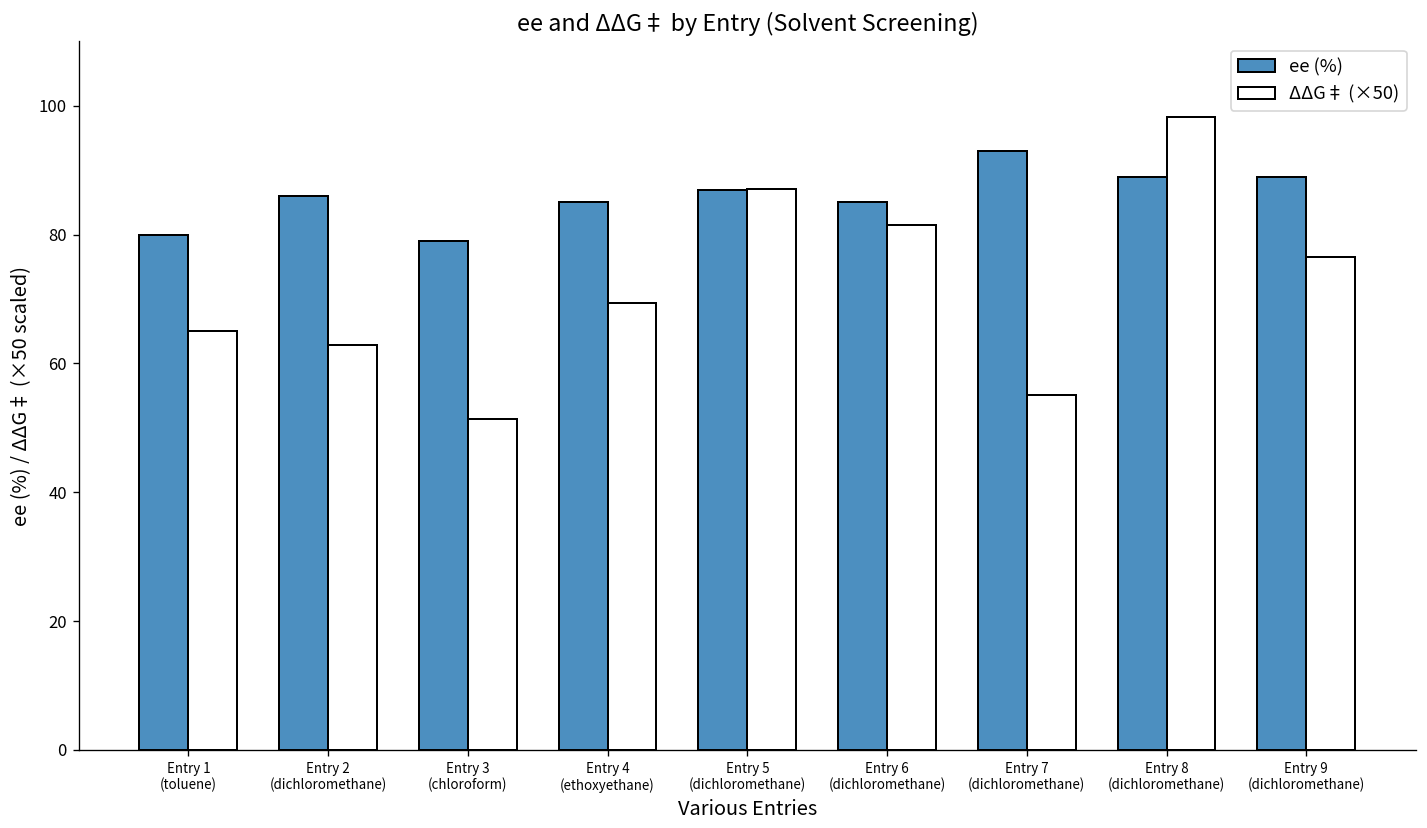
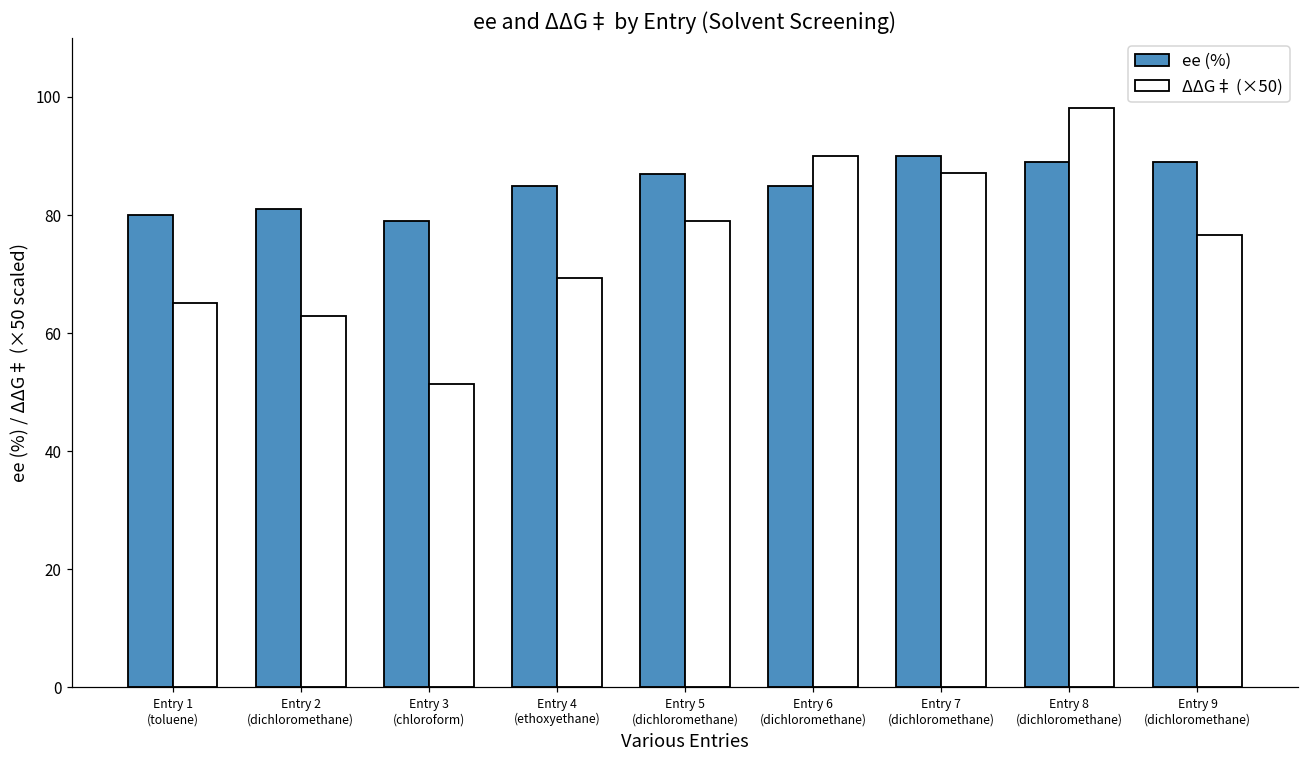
ee (%), Entry 2 (dichloromethane): 86 -> 81
ΔΔG‡ (×50), Entry 5 (dichloromethane): 87 -> 79
ΔΔG‡ (×50), Entry 6 (dichloromethane): 81 -> 90
ee (%), Entry 7 (dichloromethane): 93 -> 90
ΔΔG‡ (×50), Entry 7 (dichloromethane): 55 -> 87
